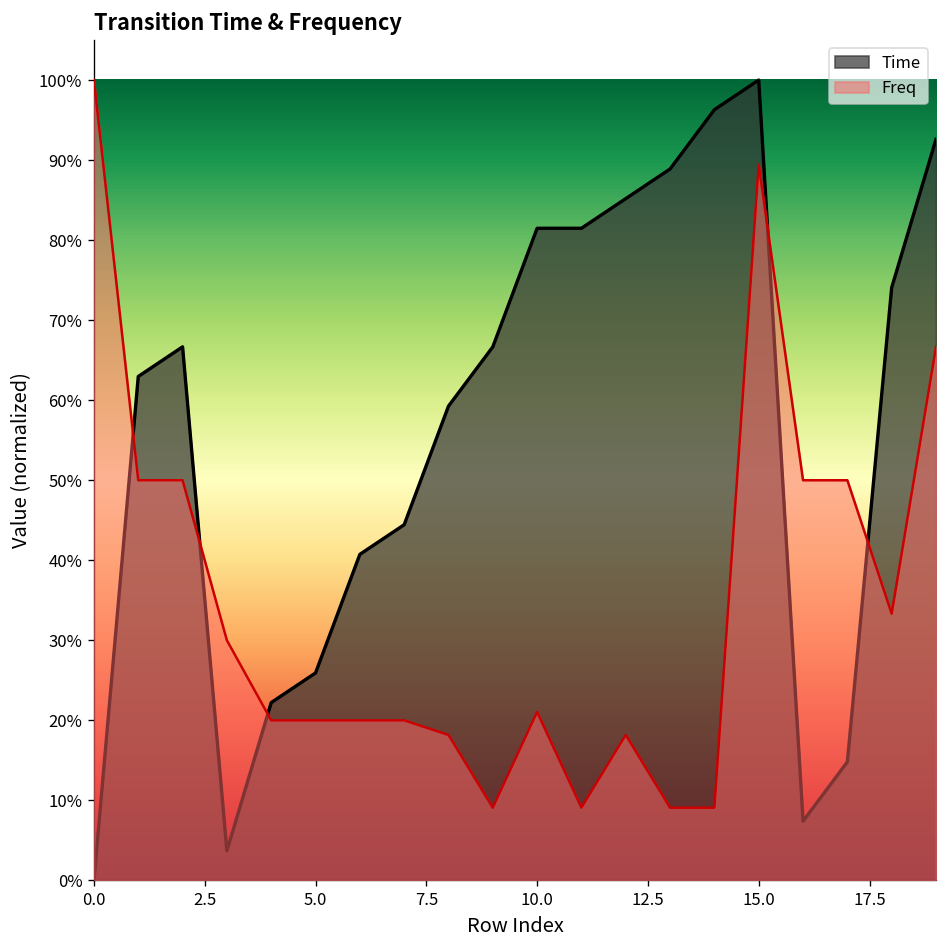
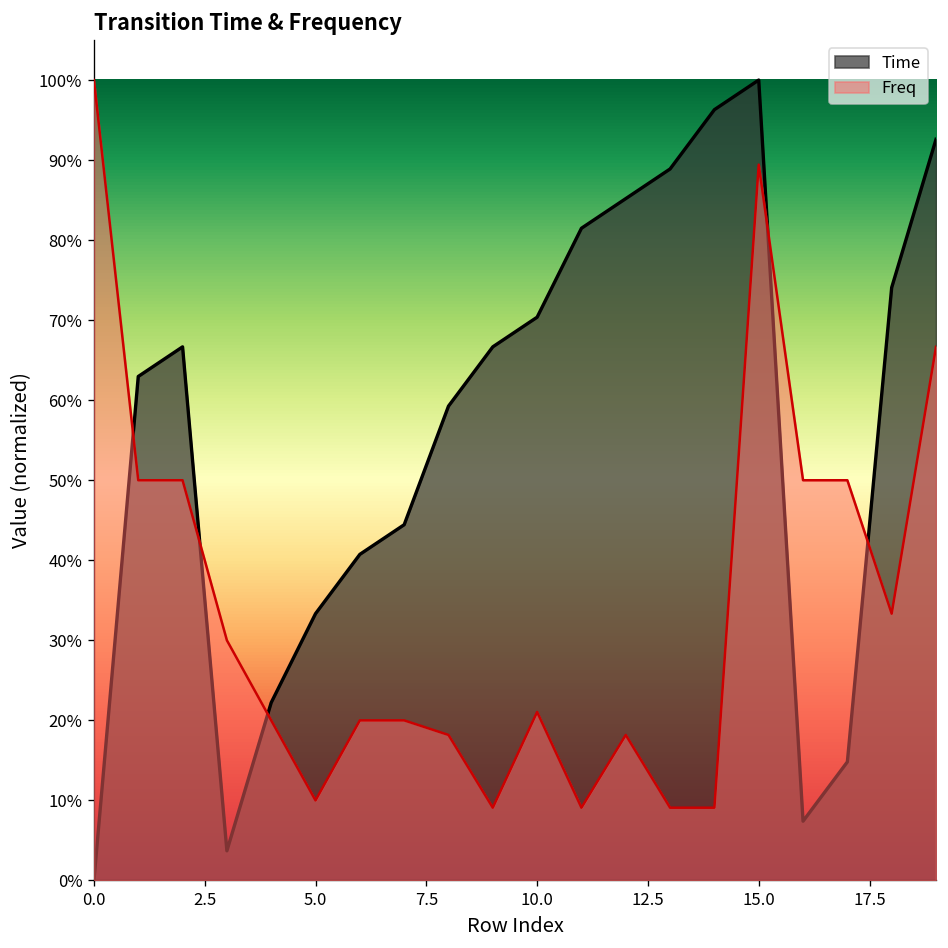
Time, 5.0: 26% -> 33%
Freq, 5.0: 20% -> 10%
Time, 10.0: 81% -> 70%
